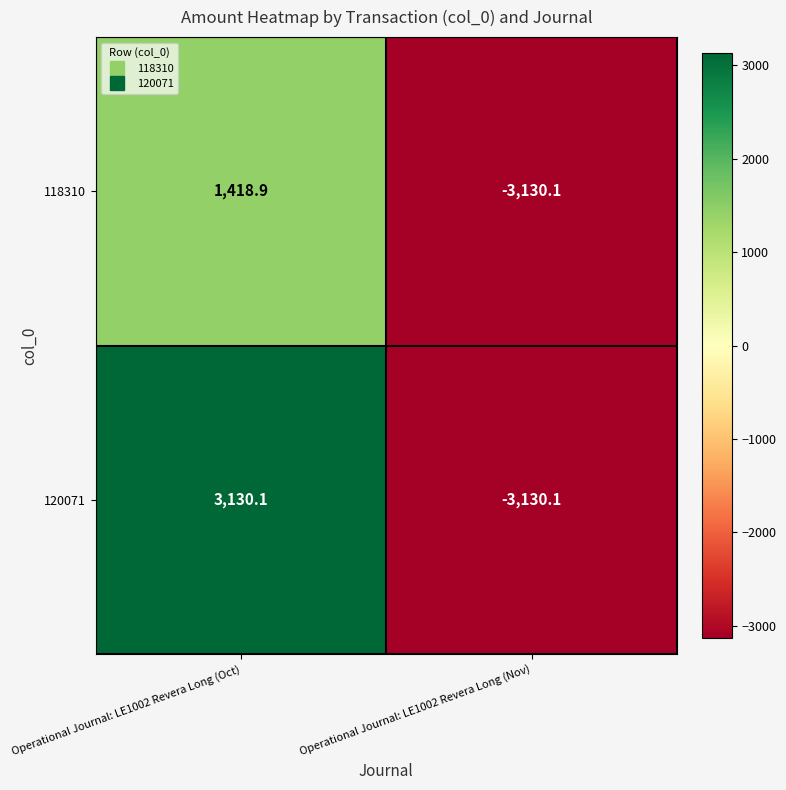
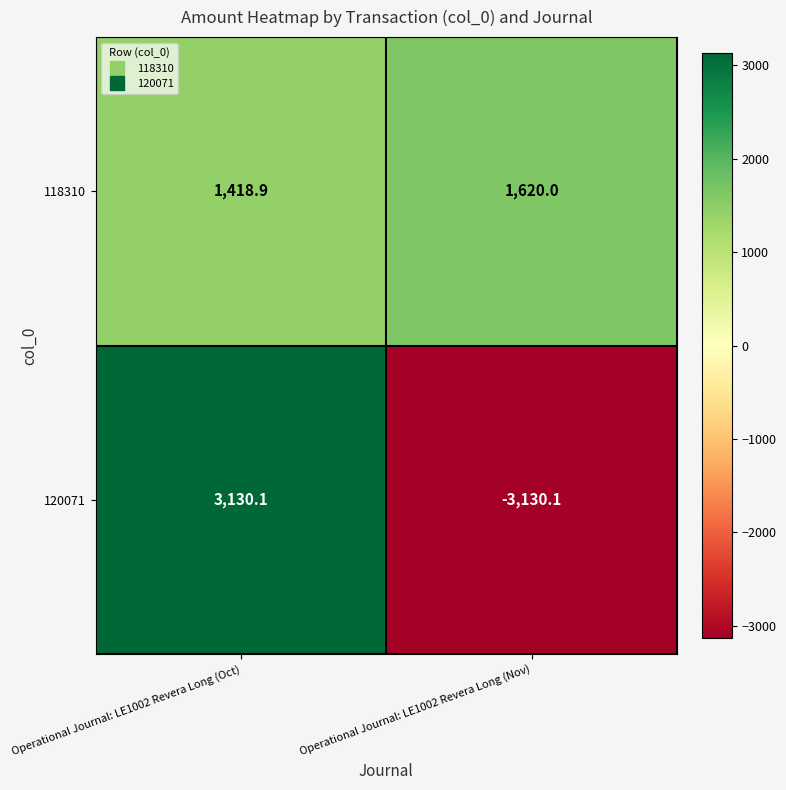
118310, Operational Journal: LE1002 Revera Long (Nov): -3,130.1 -> 1,620.0
